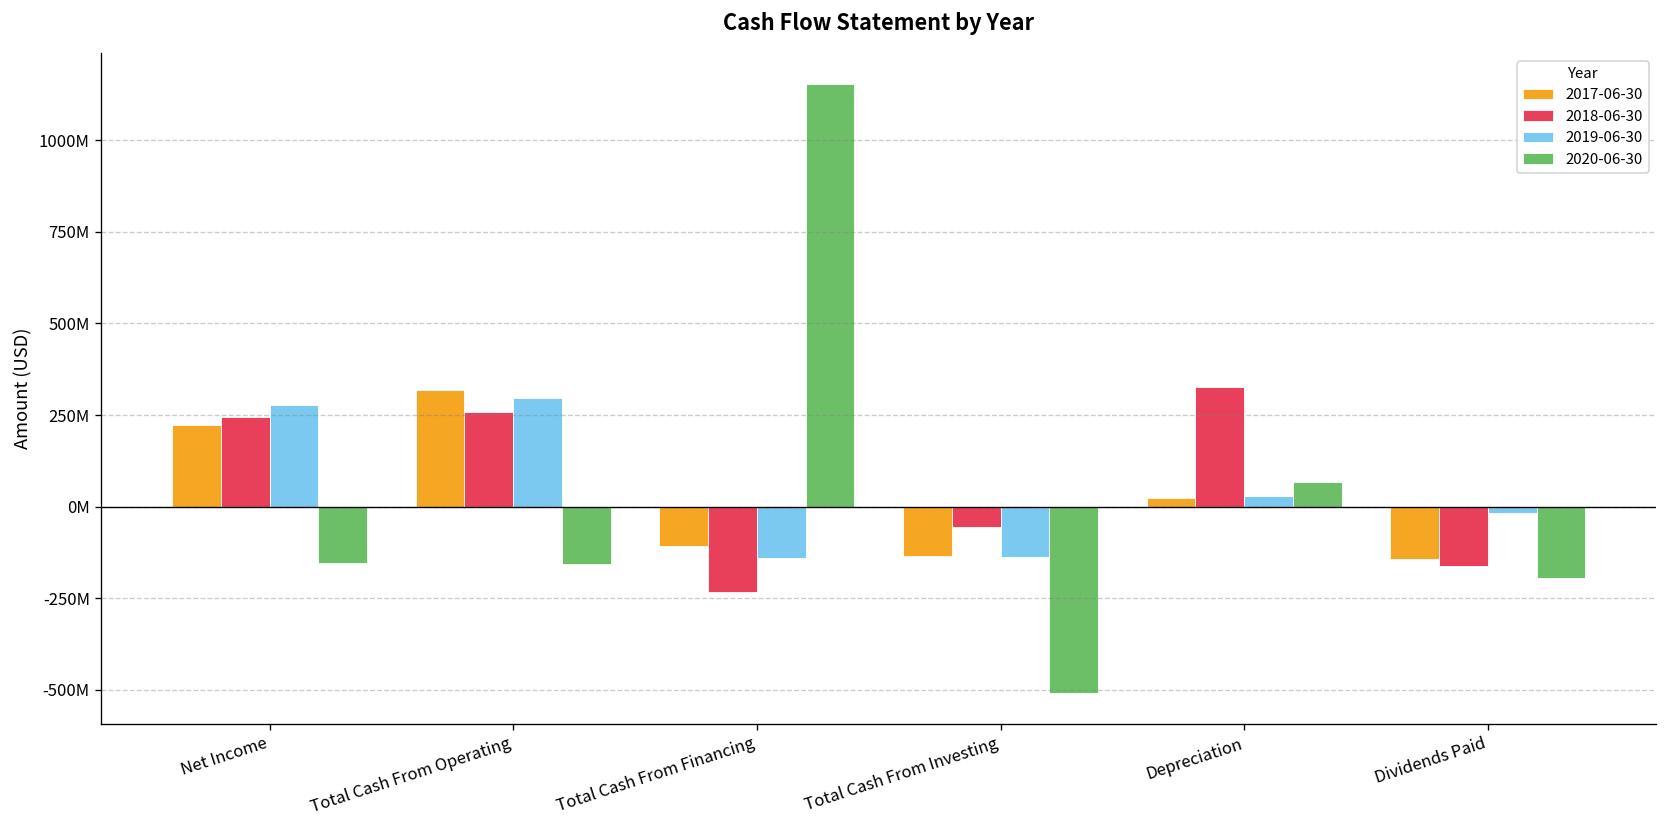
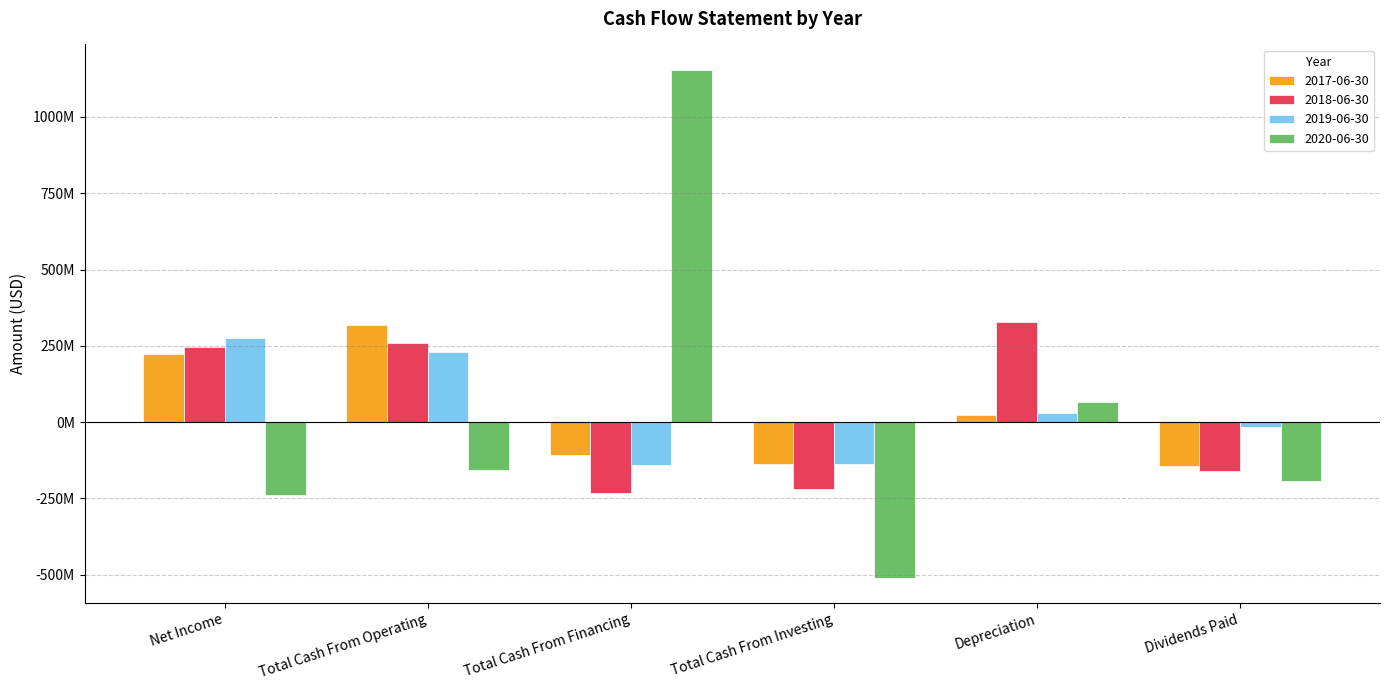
2020-06-30, Net Income: -150000000 -> -240000000
2019-06-30, Total Cash From Operating: 300000000 -> 230000000
2018-06-30, Total Cash From Investing: -60000000 -> -220000000
